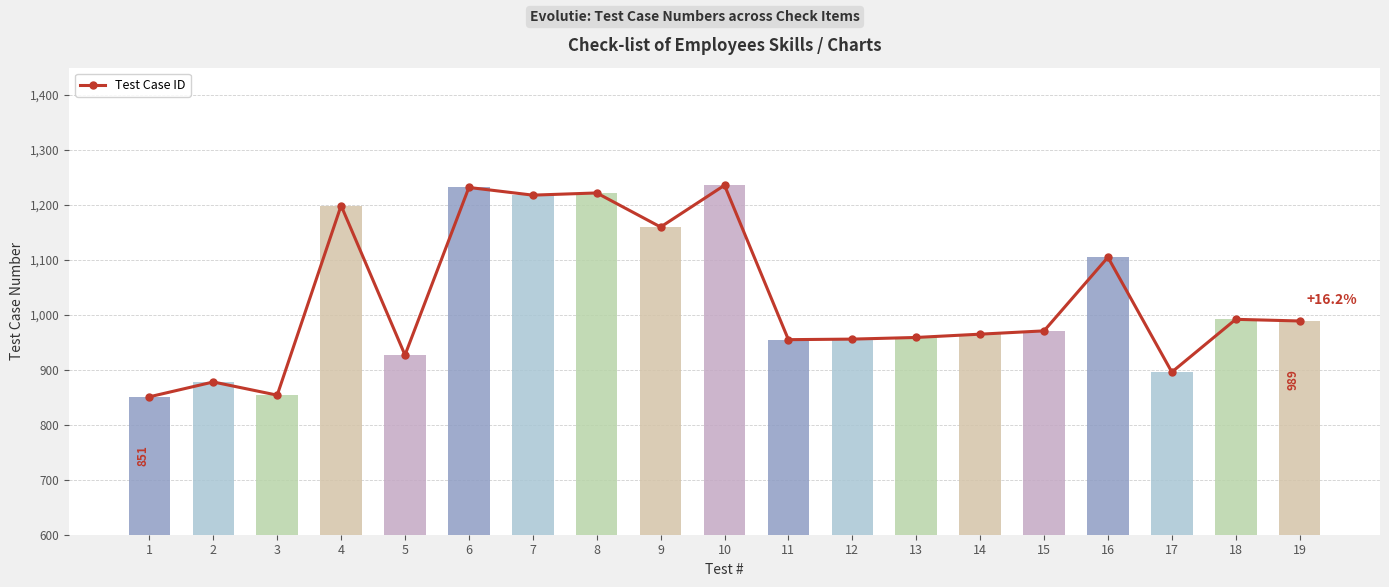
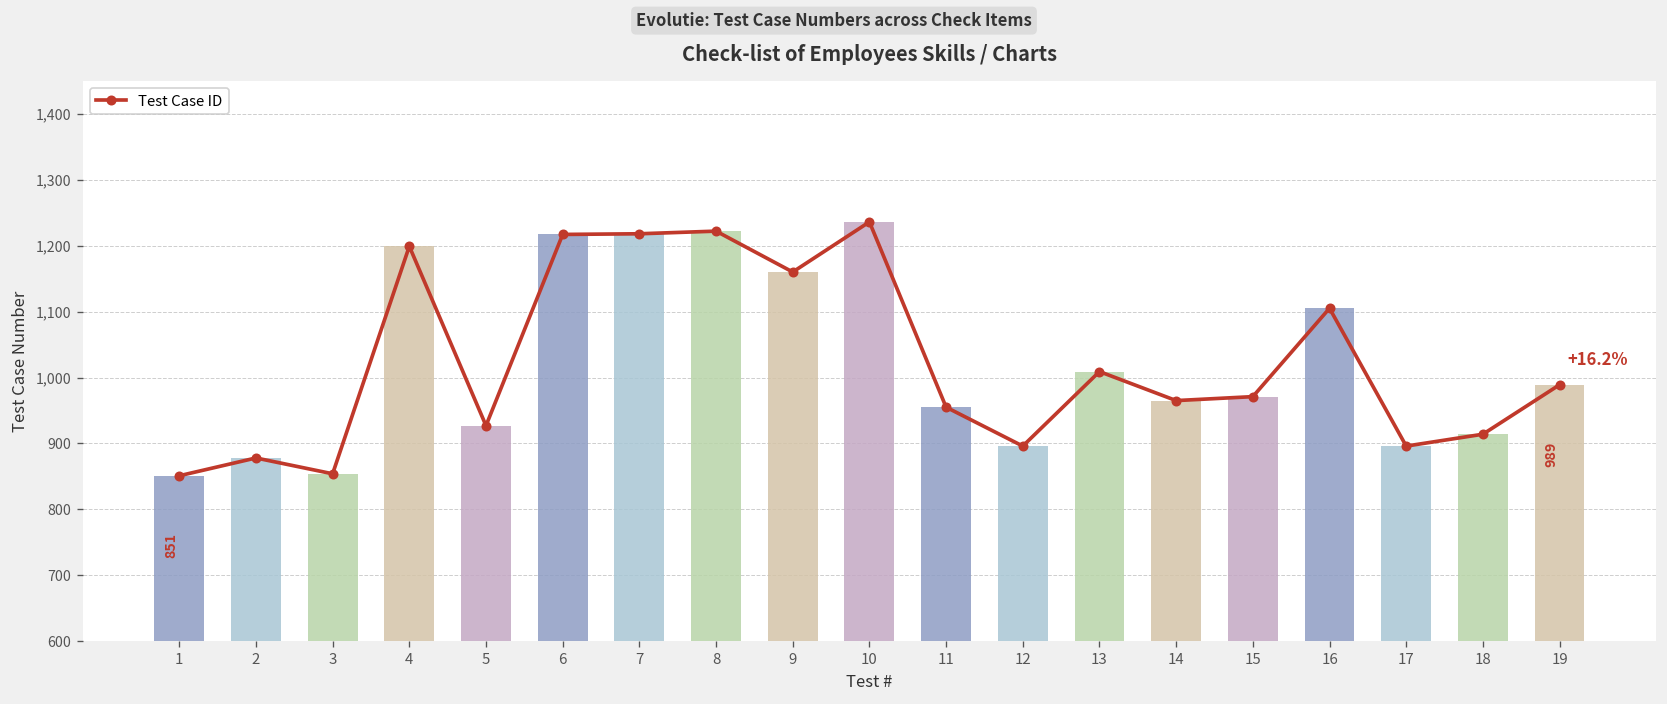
6: 1,230 -> 1,220
12: 960 -> 900
13: 960 -> 1,010
18: 990 -> 910
